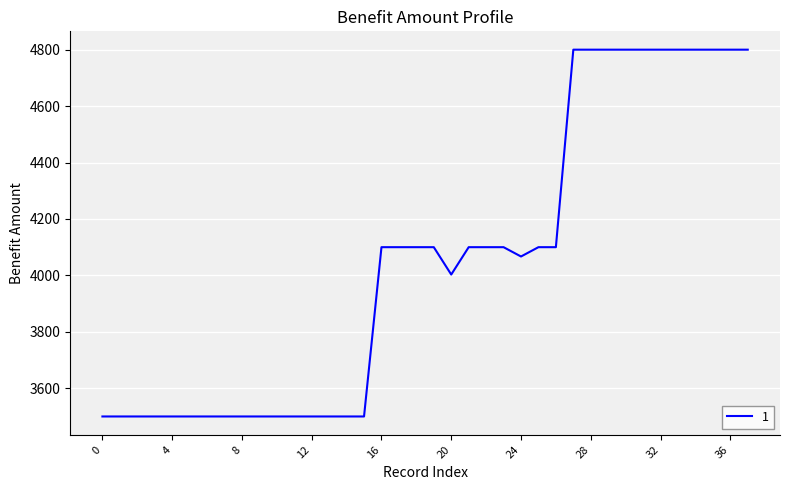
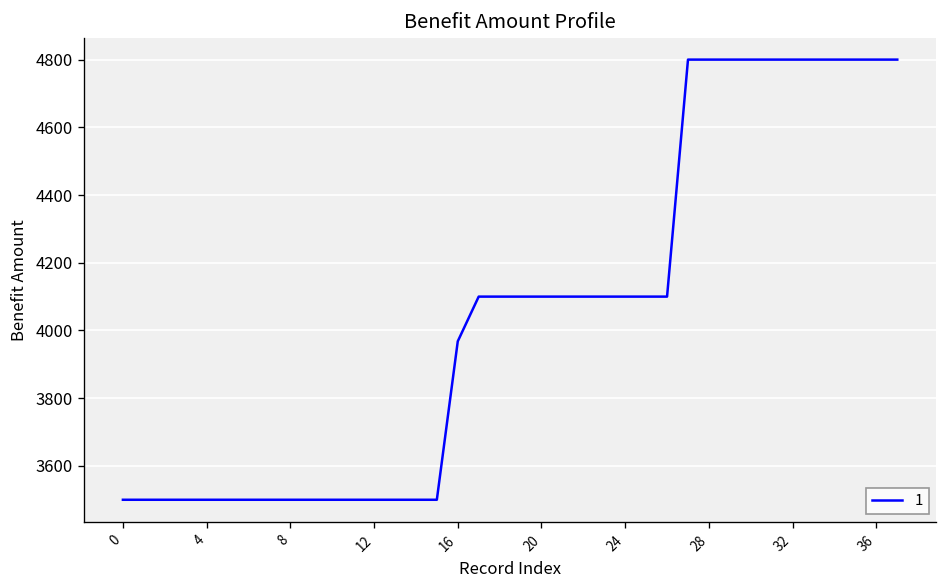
16: 4100 -> 3970
20: 4000 -> 4100
24: 4070 -> 4100
